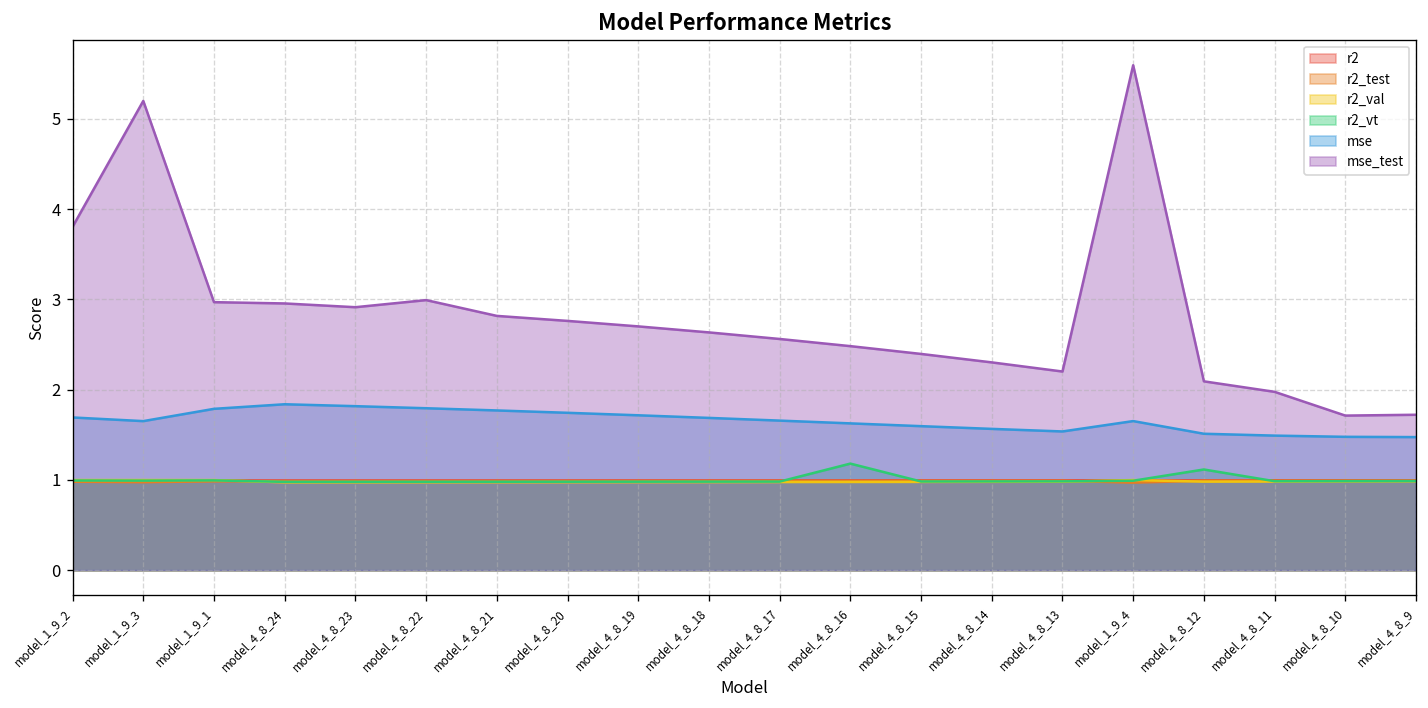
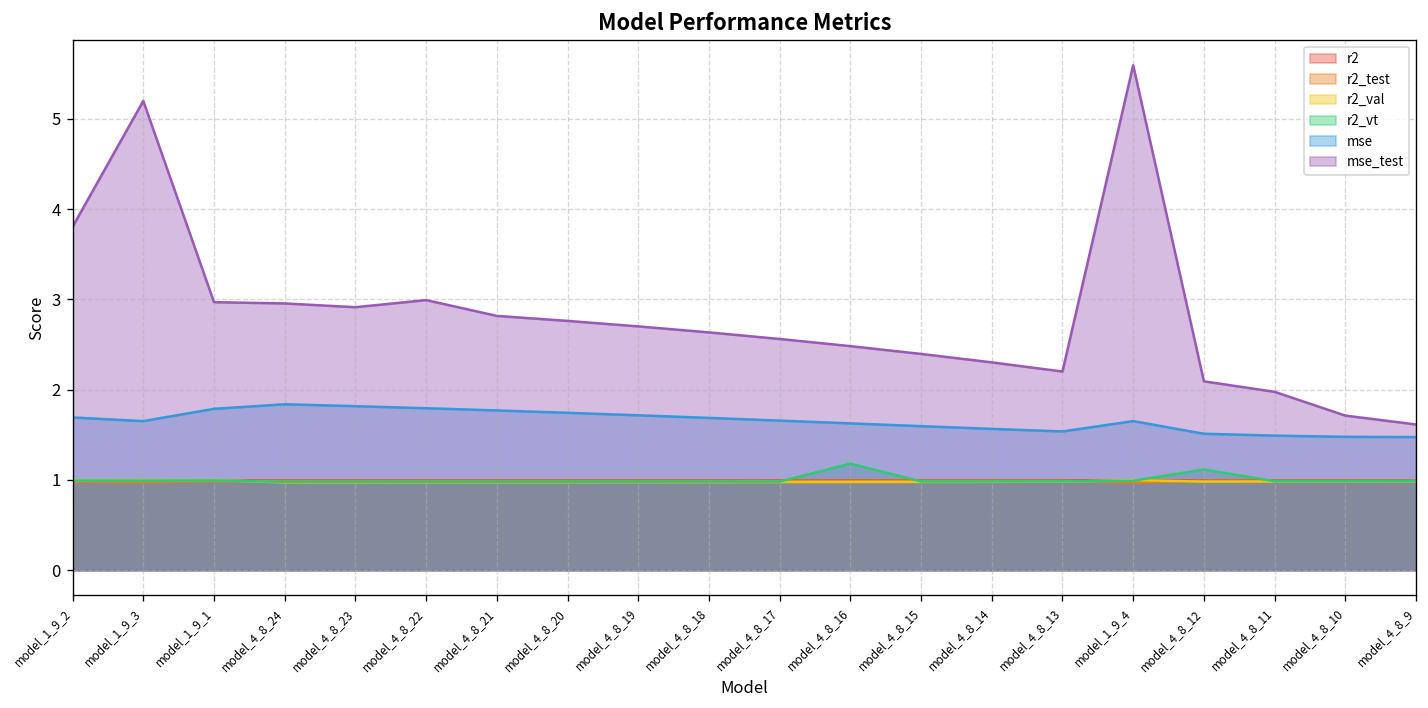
mse_test, model_4_8_9: 1.7 -> 1.6
